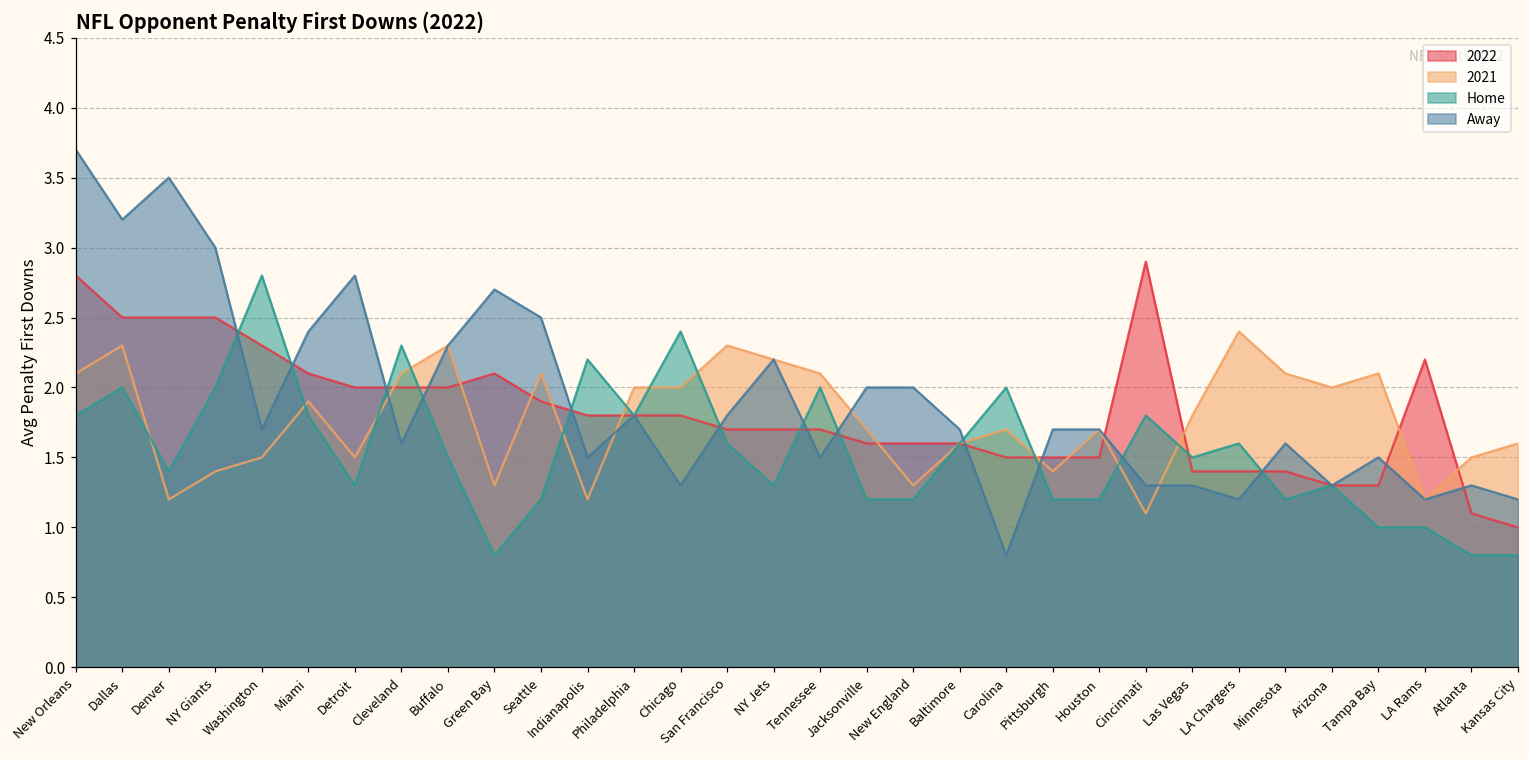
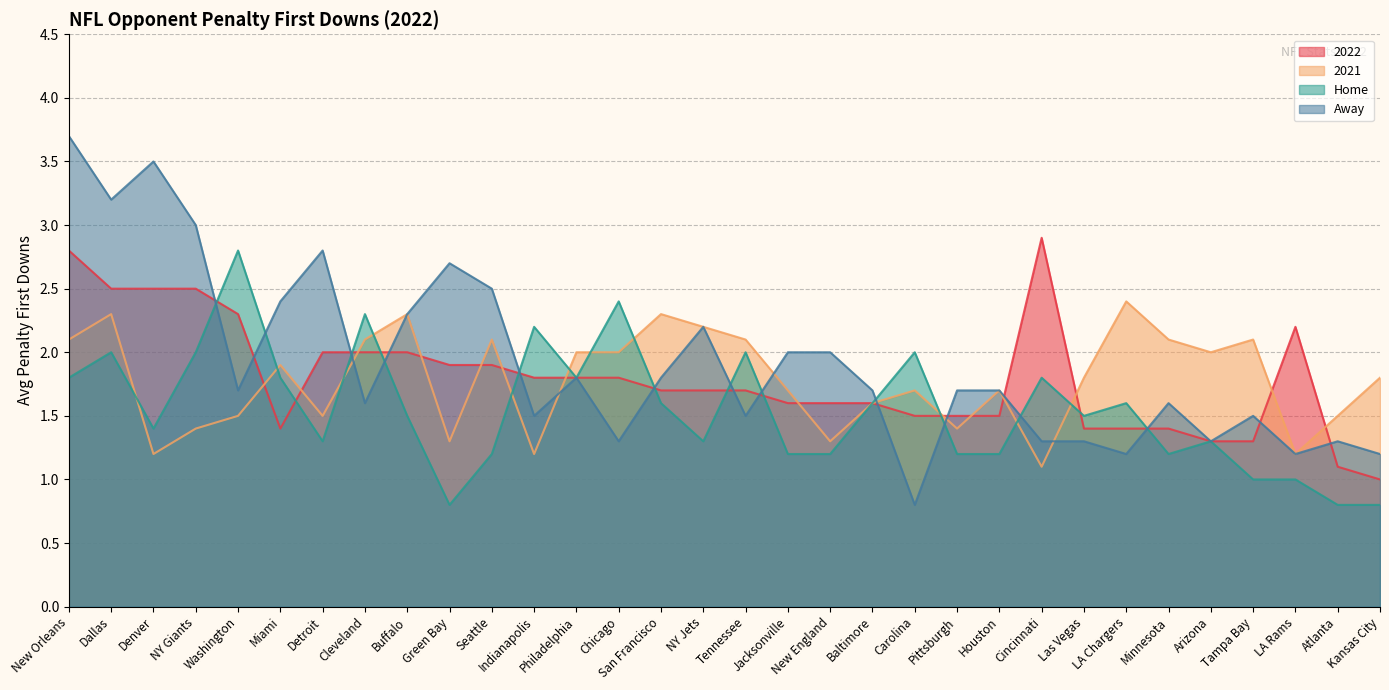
2022, Miami: 2.1 -> 1.4
2022, Green Bay: 2.1 -> 1.9
2021, Kansas City: 1.6 -> 1.8
